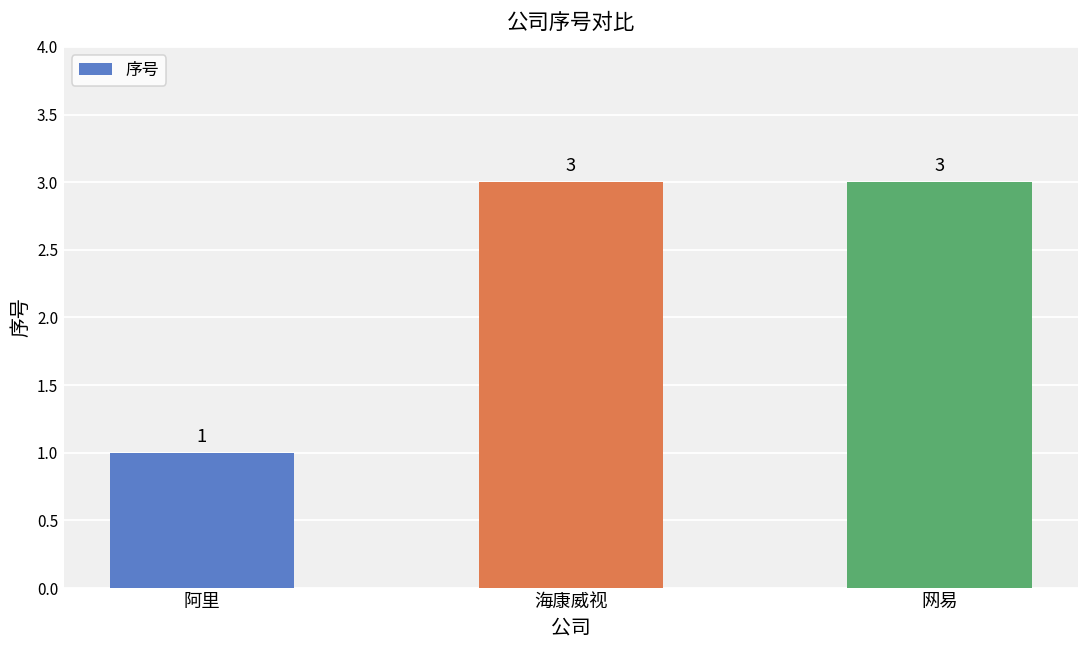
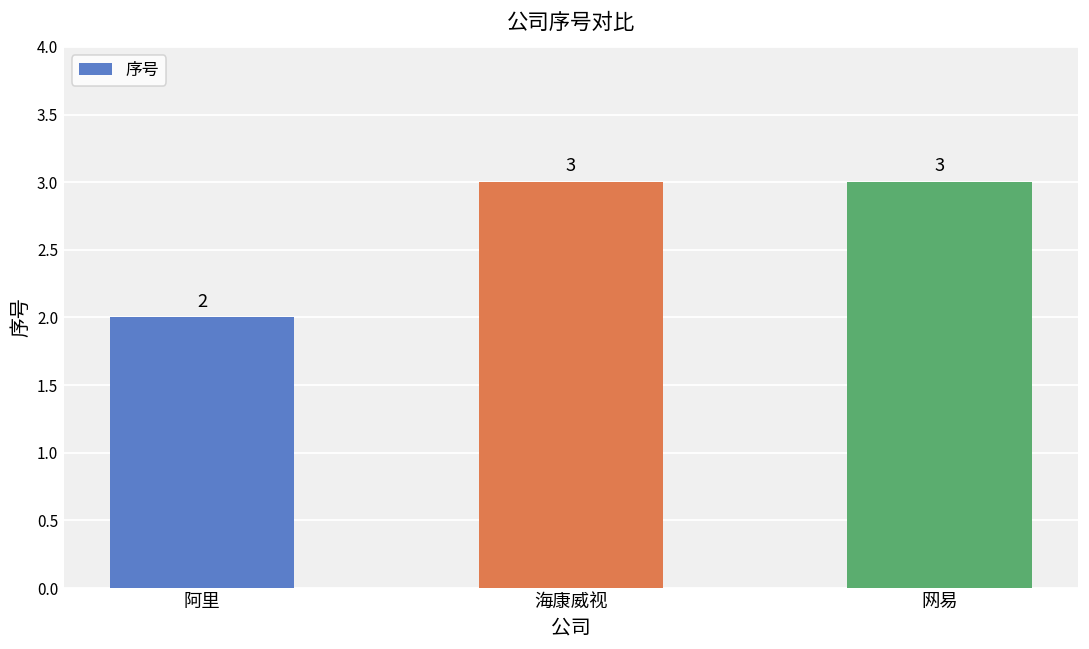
阿里: 1 -> 2
